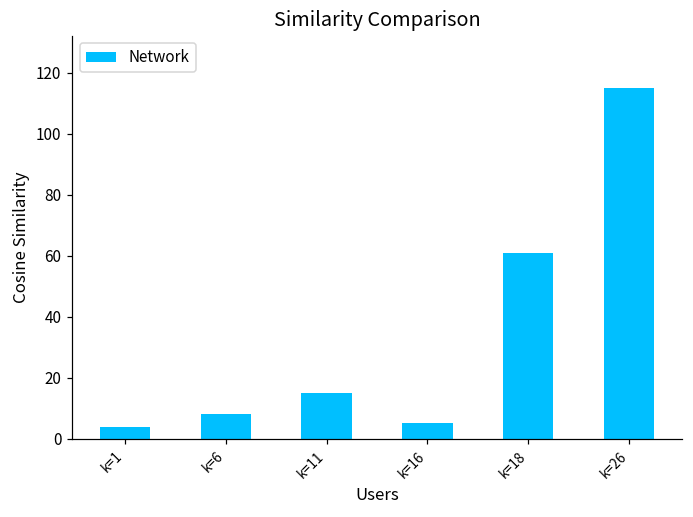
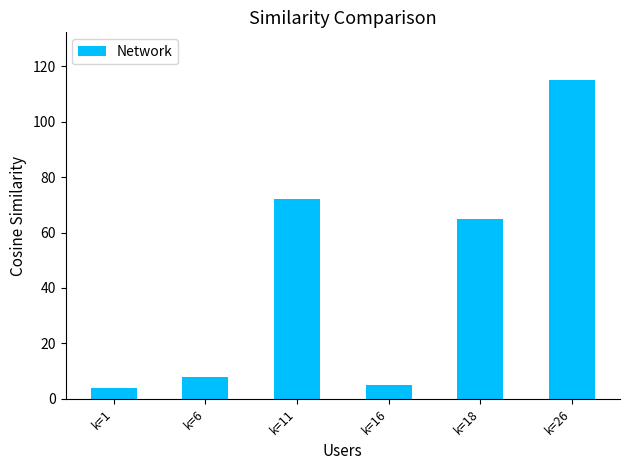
k=11: 15 -> 72
k=18: 61 -> 65
